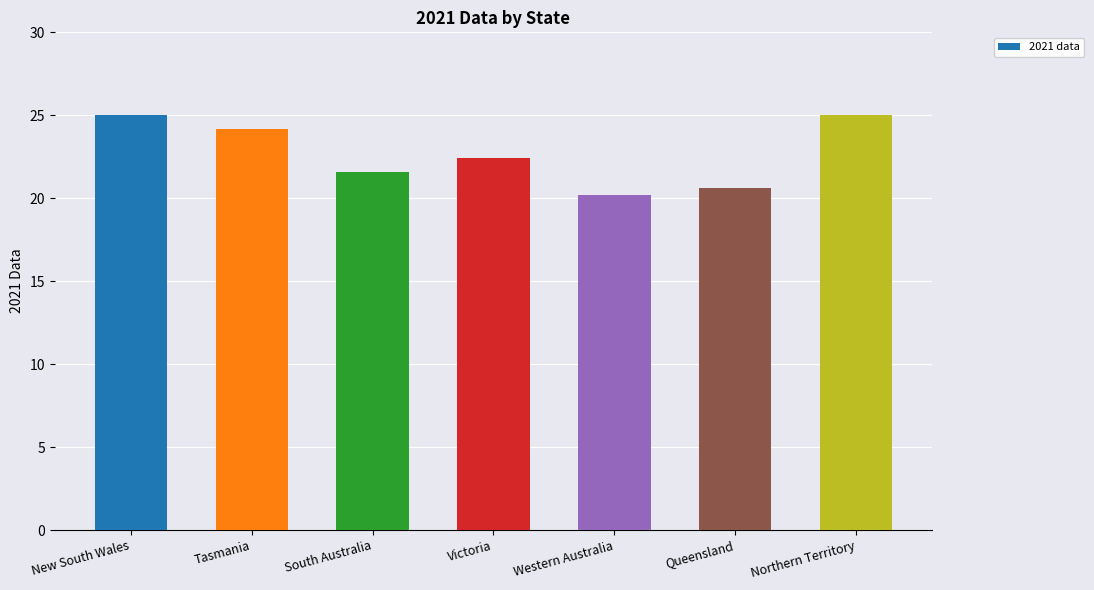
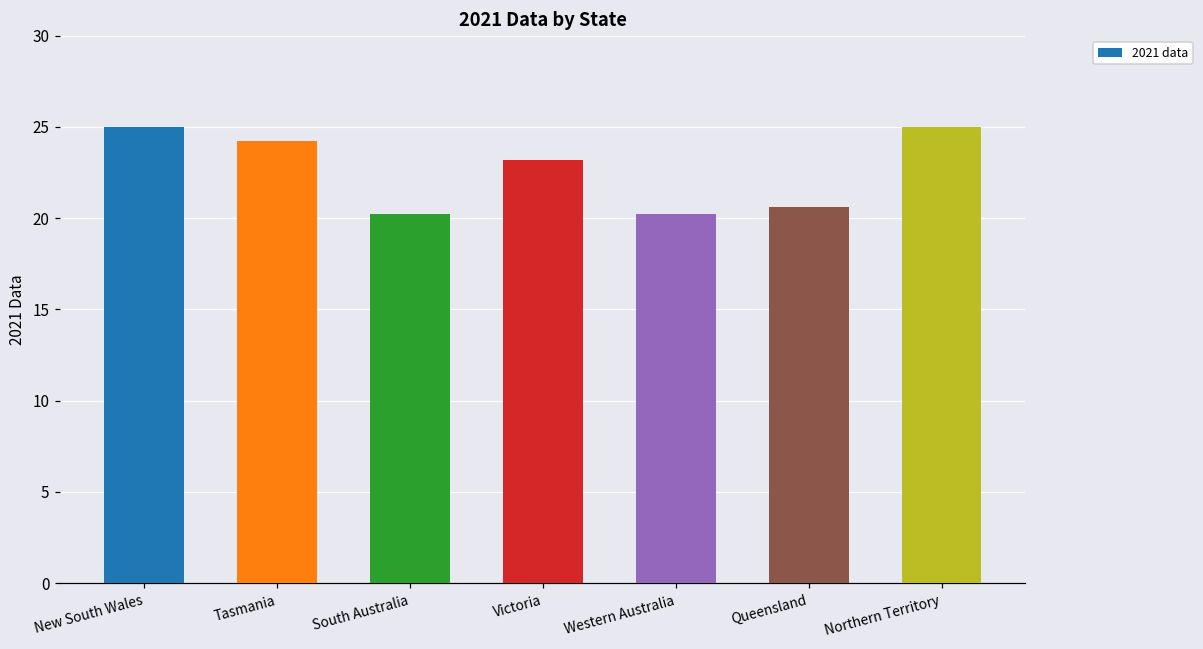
South Australia: 21.6 -> 20.2
Victoria: 22.4 -> 23.2
